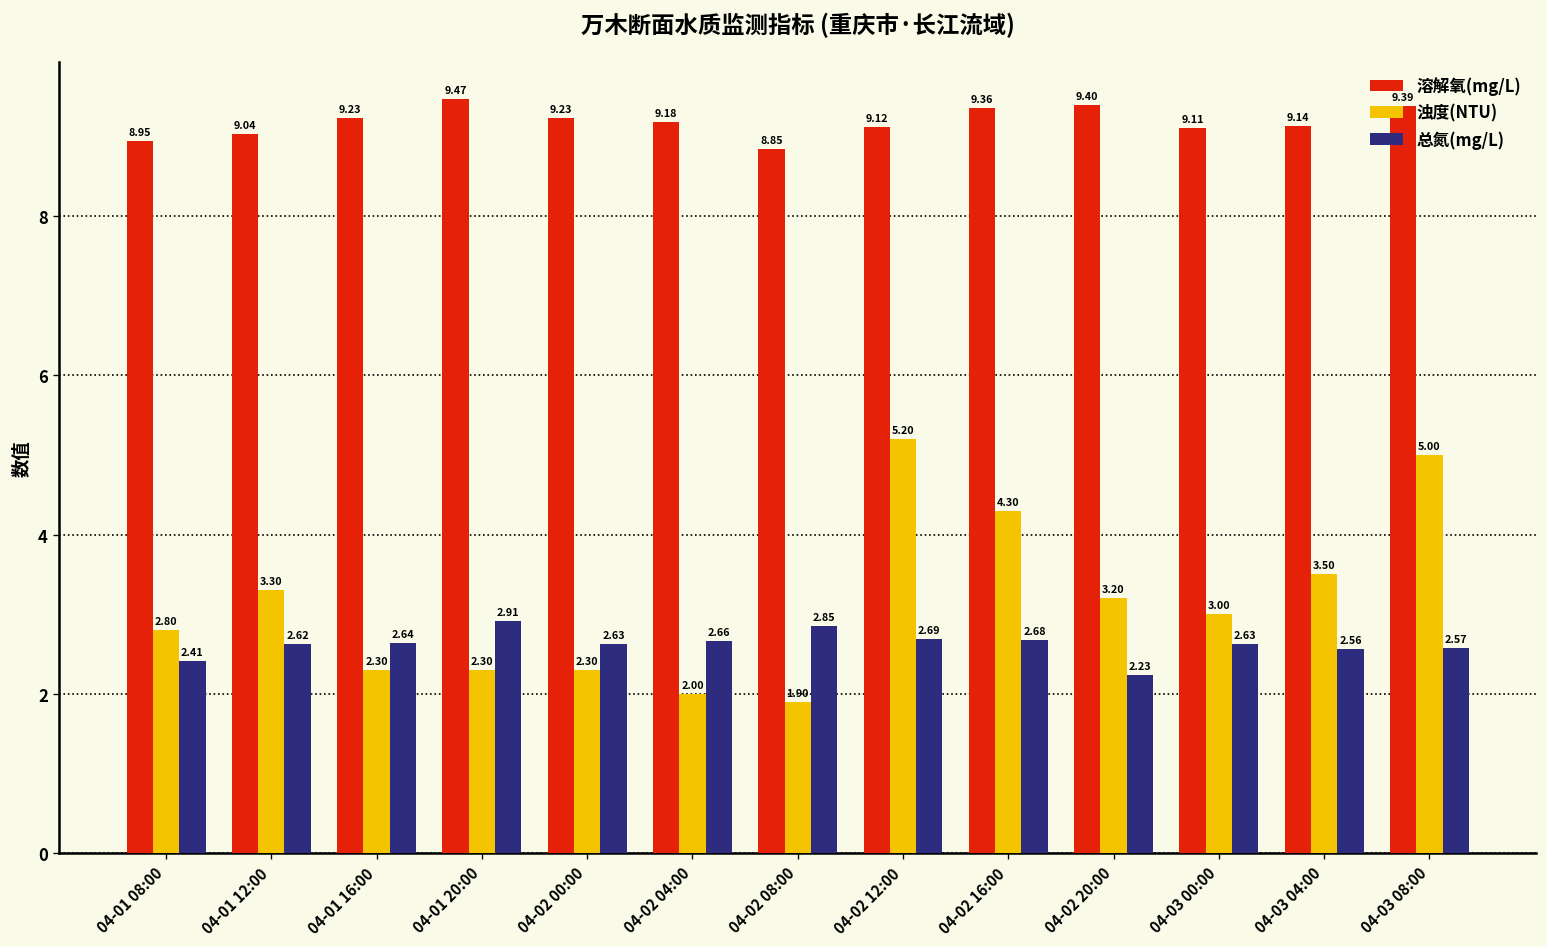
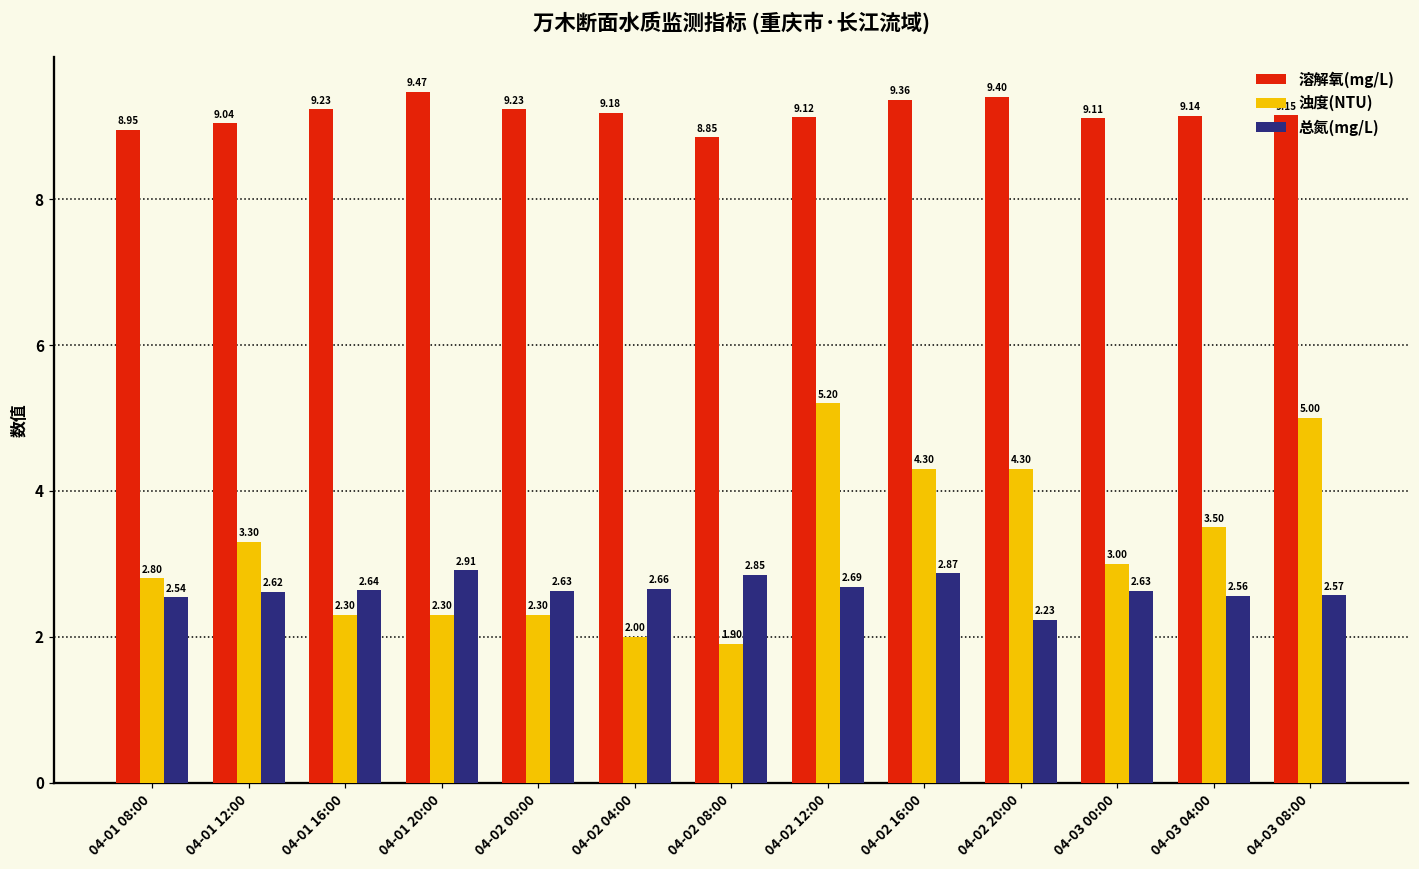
总氮(mg/L), 04-01 08:00: 2.41 -> 2.54
总氮(mg/L), 04-02 16:00: 2.68 -> 2.87
浊度(NTU), 04-02 20:00: 3.20 -> 4.30
溶解氧(mg/L), 04-03 08:00: 9.39 -> 9.15
